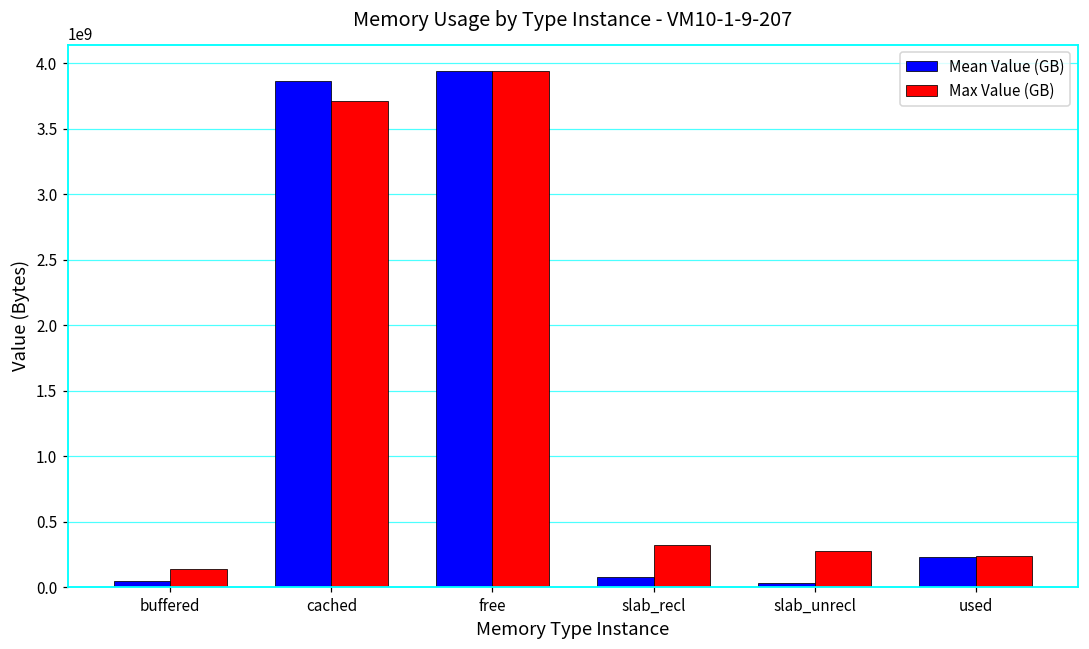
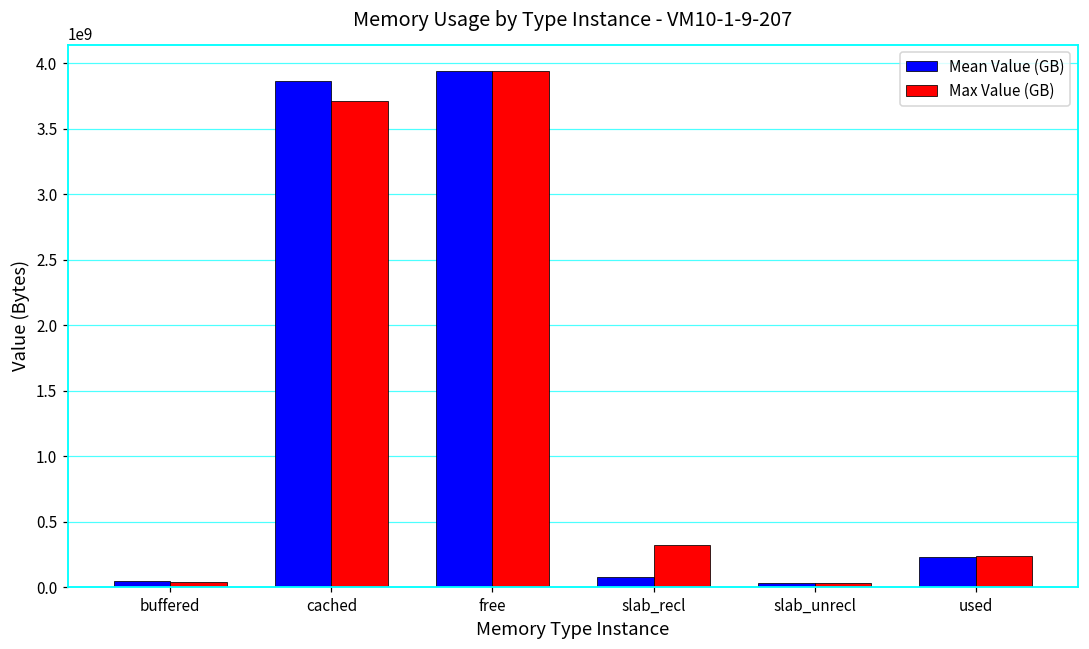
Max Value (GB), buffered: 140000000 -> 40000000
Max Value (GB), slab_unrecl: 280000000 -> 30000000
